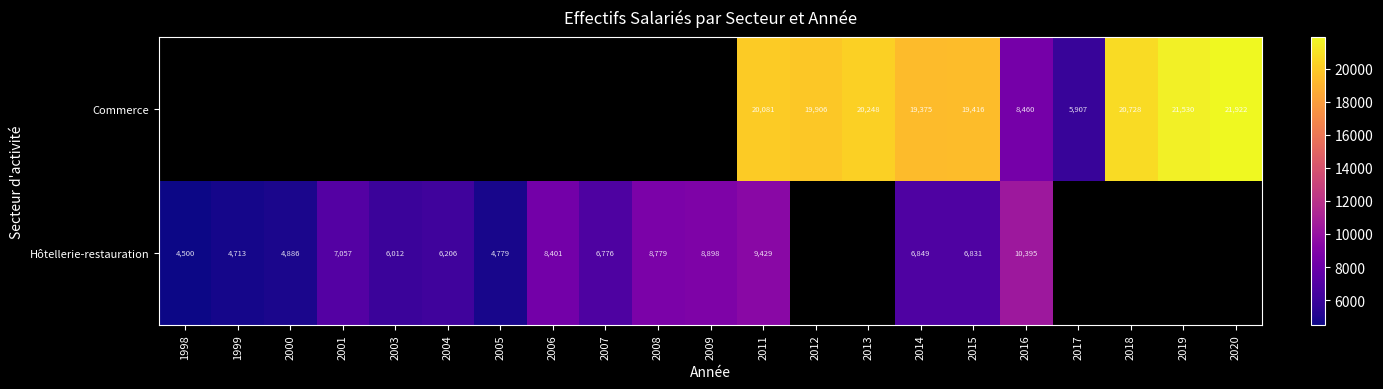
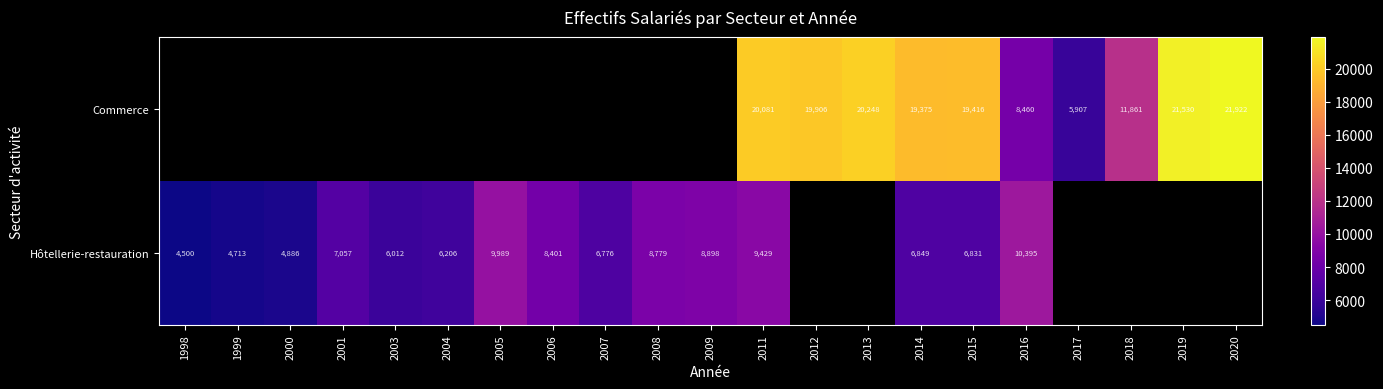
Commerce, 2018: 20,728 -> 11,861
Hôtellerie-restauration, 2005: 4,779 -> 9,989
